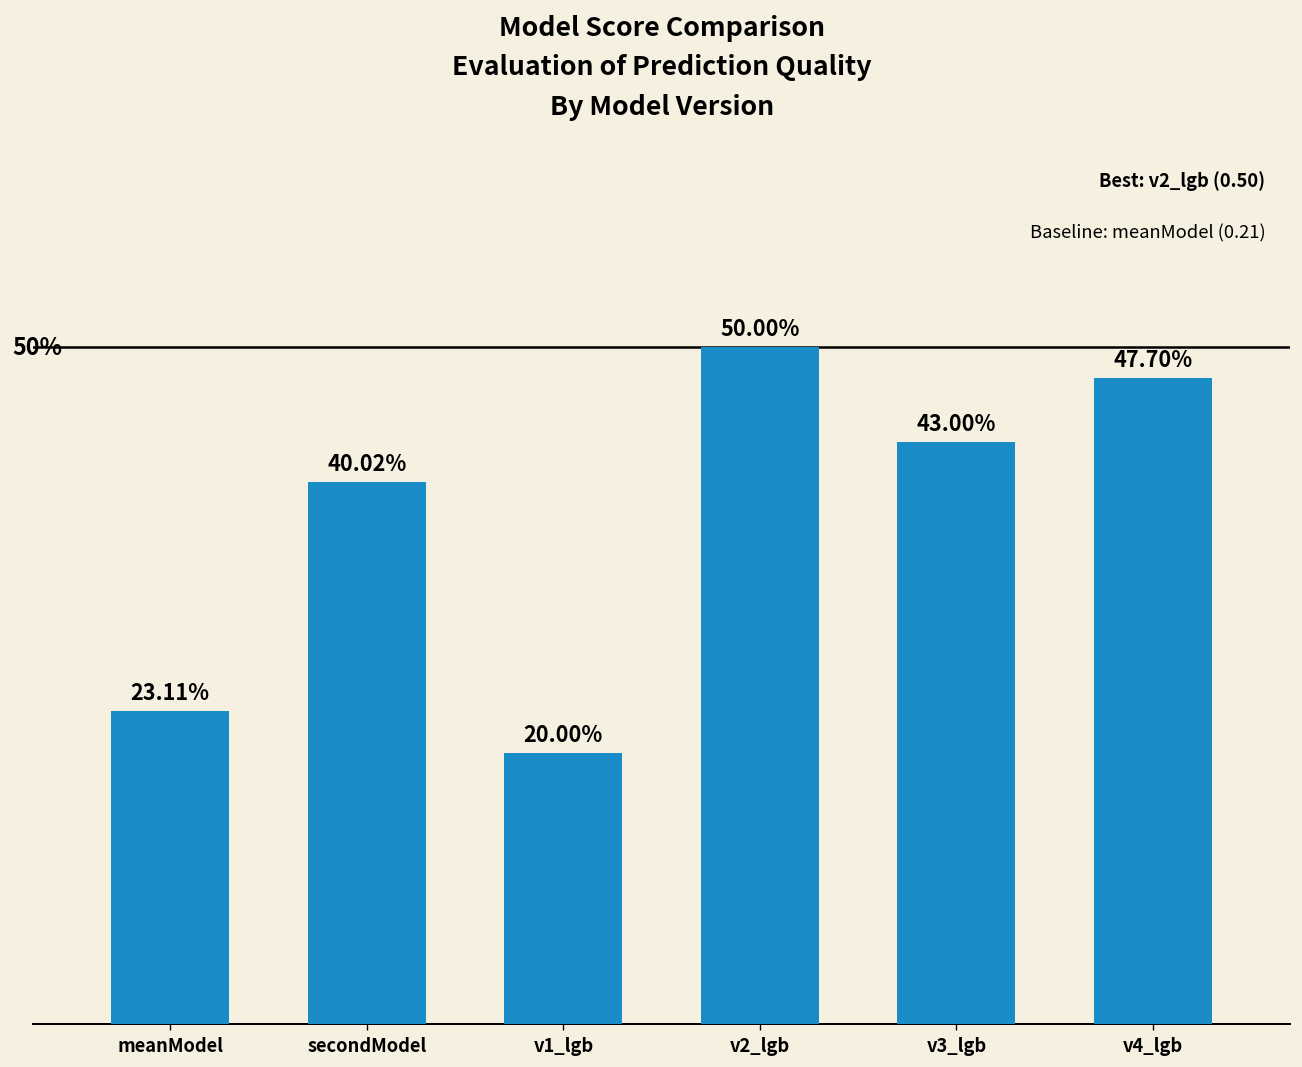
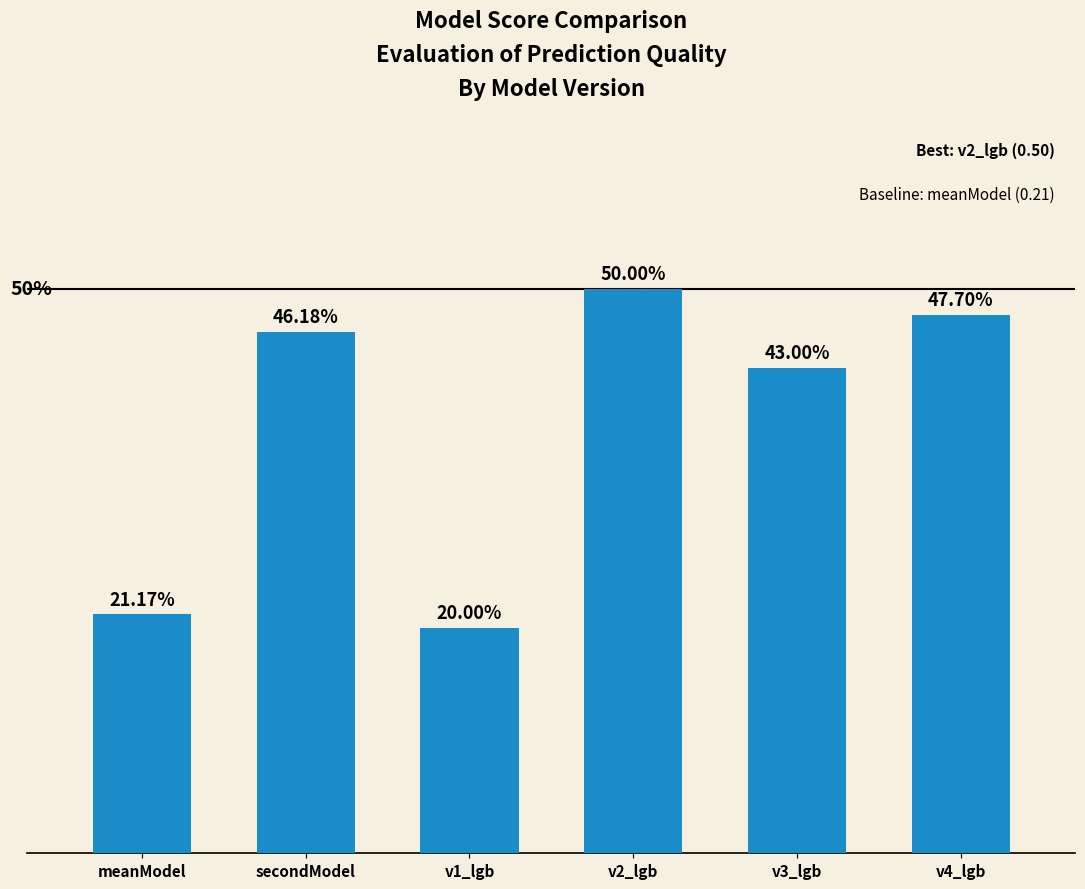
meanModel: 23.11% -> 21.17%
secondModel: 40.02% -> 46.18%
